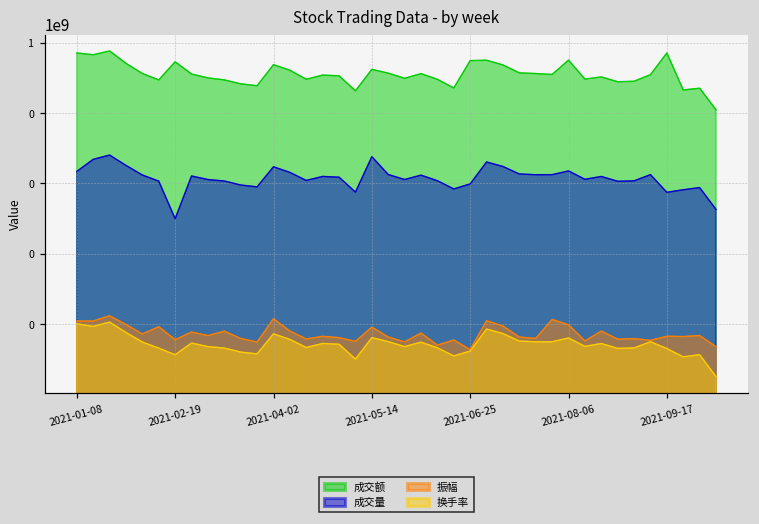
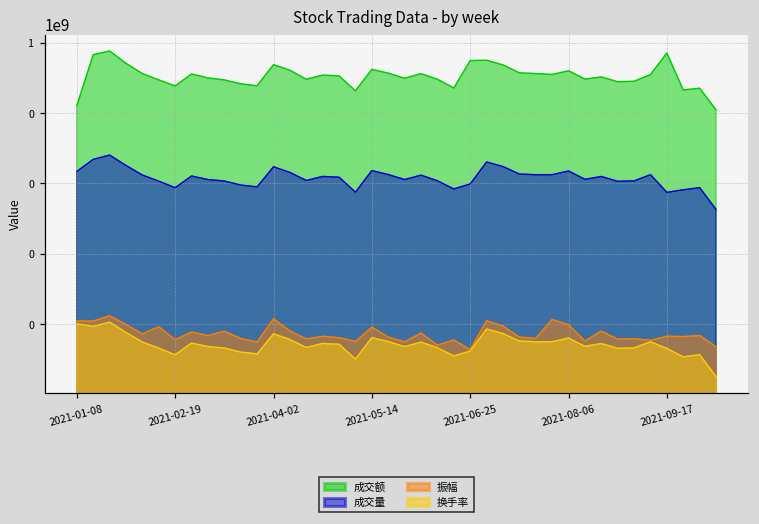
成交额, 2021-01-08: 500000000 -> 20000000
成交额, 2021-02-19: 300000000 -> 60000000
成交量, 2021-02-19: 10000 -> 80000
成交量, 2021-05-14: 600000 -> 200000
成交额, 2021-08-06: 300000000 -> 200000000
